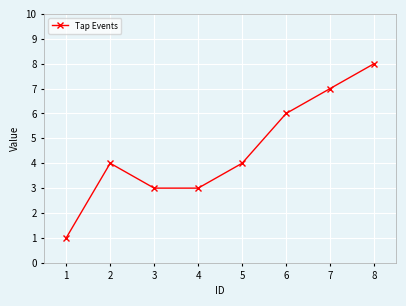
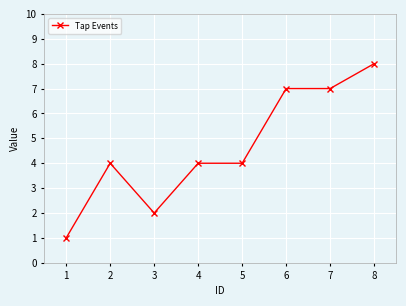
3: 3 -> 2
4: 3 -> 4
6: 6 -> 7
